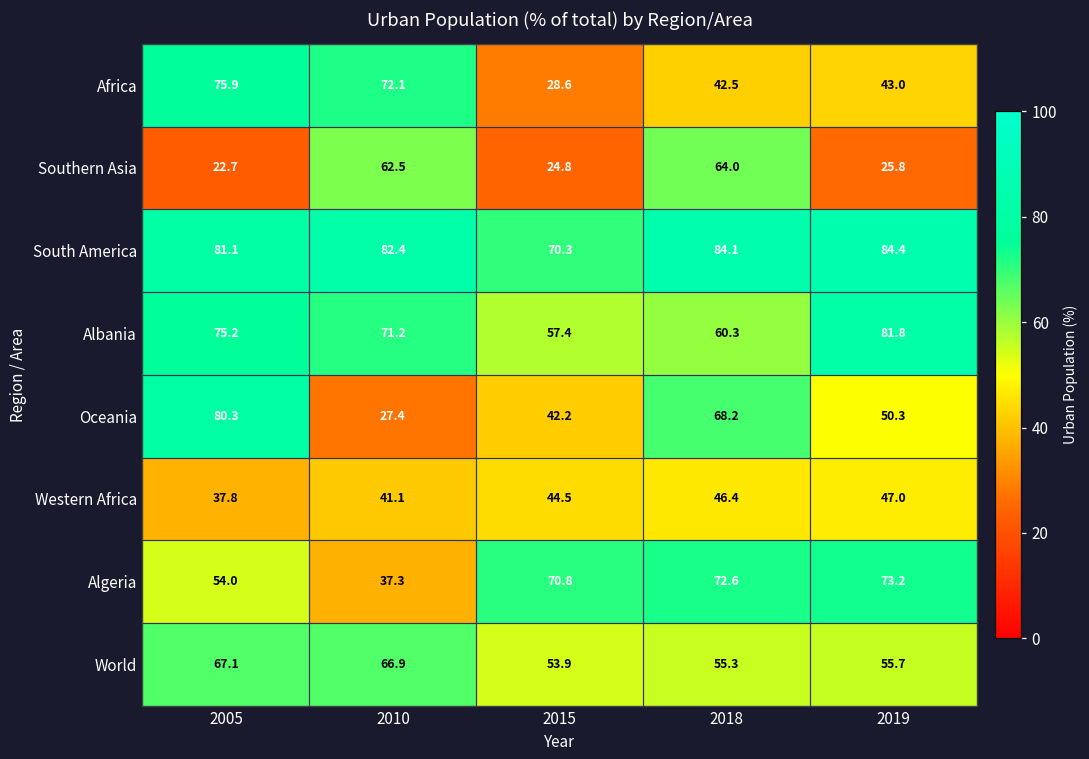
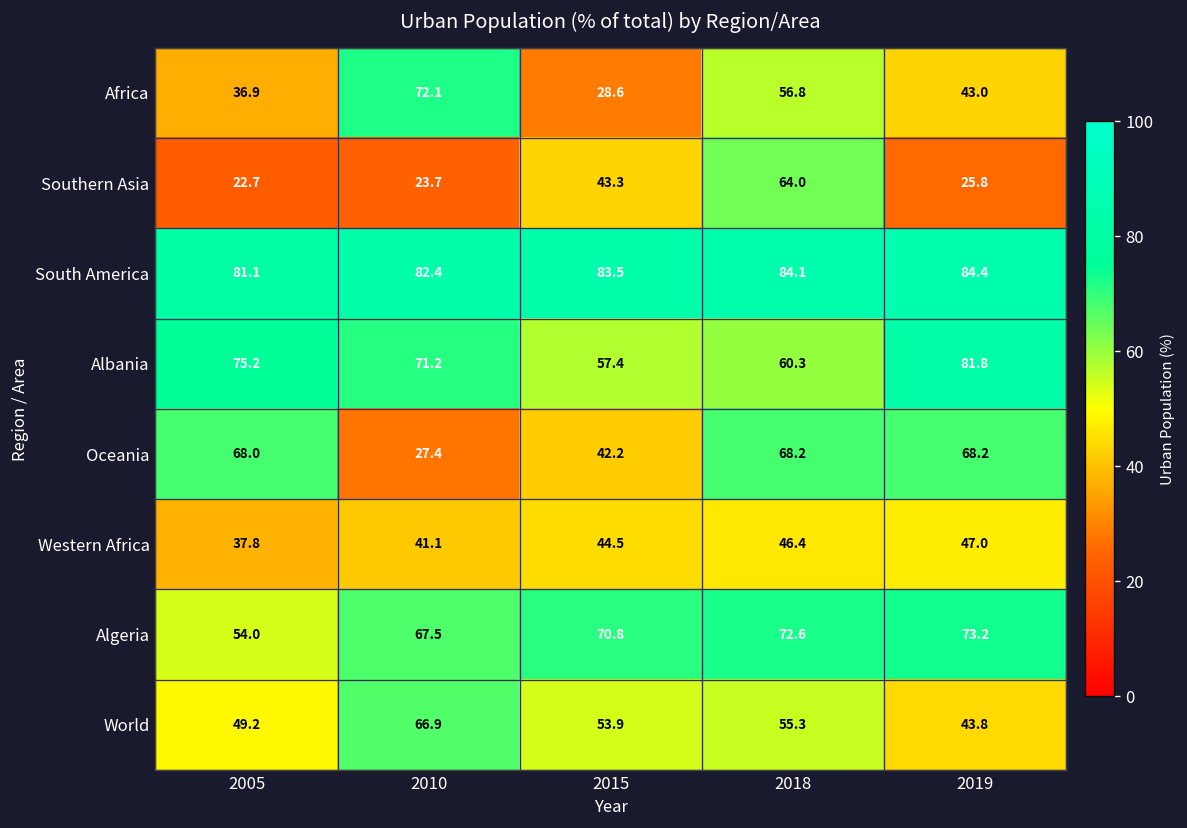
Africa, 2005: 75.9 -> 36.9
Africa, 2018: 42.5 -> 56.8
Southern Asia, 2010: 62.5 -> 23.7
Southern Asia, 2015: 24.8 -> 43.3
South America, 2015: 70.3 -> 83.5
Oceania, 2005: 80.3 -> 68.0
Oceania, 2019: 50.3 -> 68.2
Algeria, 2010: 37.3 -> 67.5
World, 2005: 67.1 -> 49.2
World, 2019: 55.7 -> 43.8
